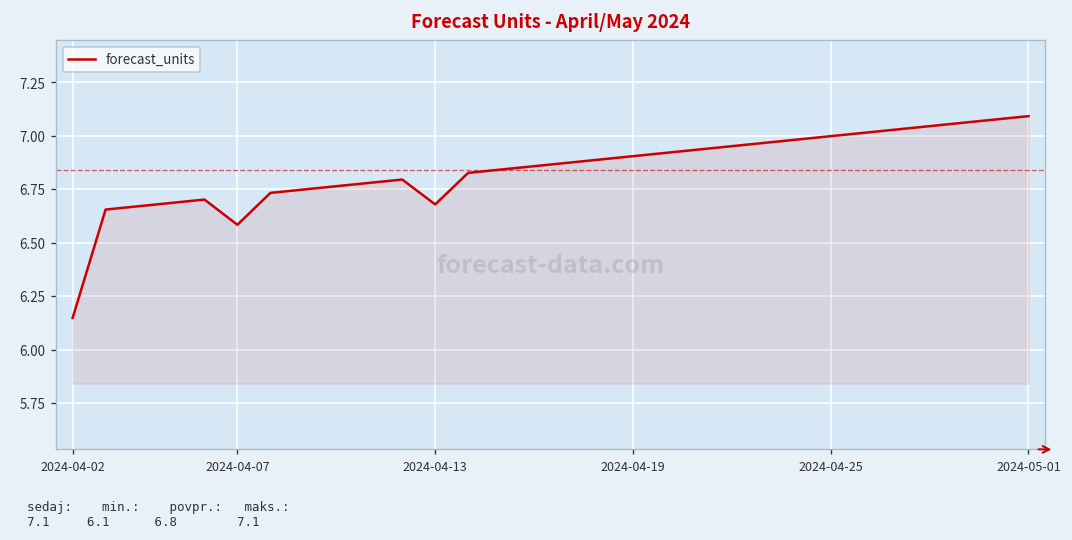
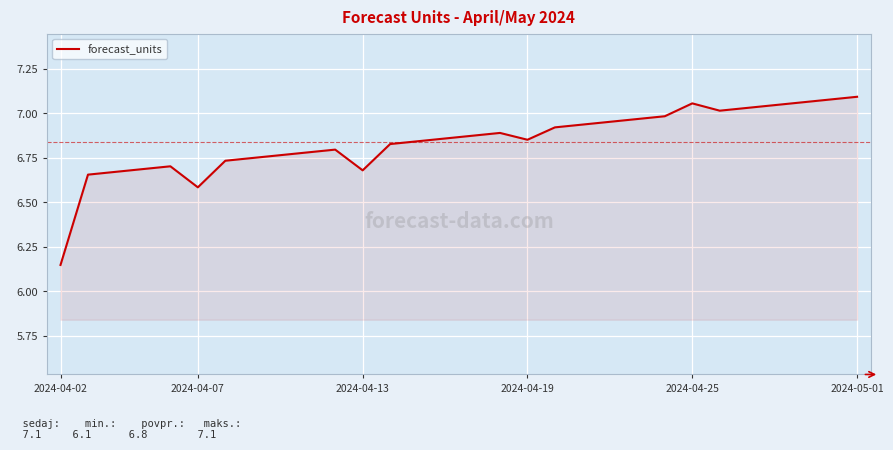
2024-04-19: 6.91 -> 6.85
2024-04-25: 7.00 -> 7.06
